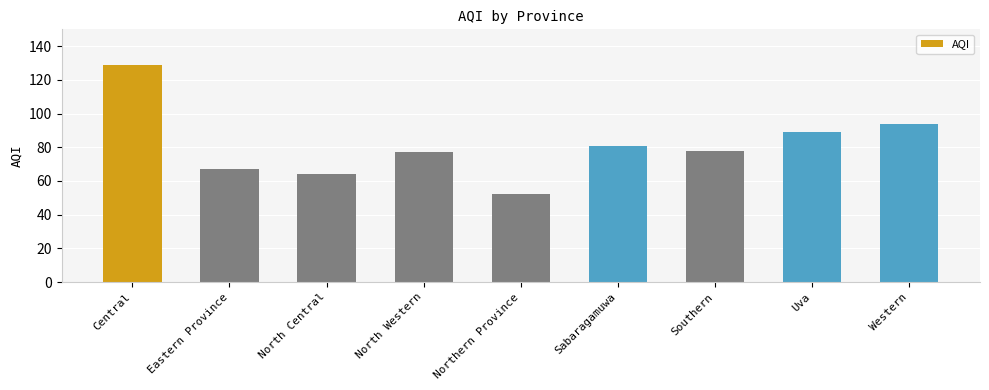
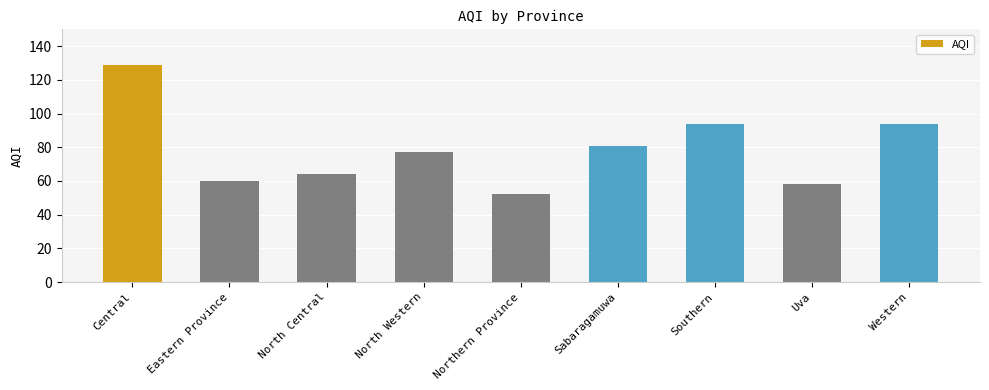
Eastern Province: 67 -> 60
Southern: 78 -> 94
Uva: 89 -> 58
